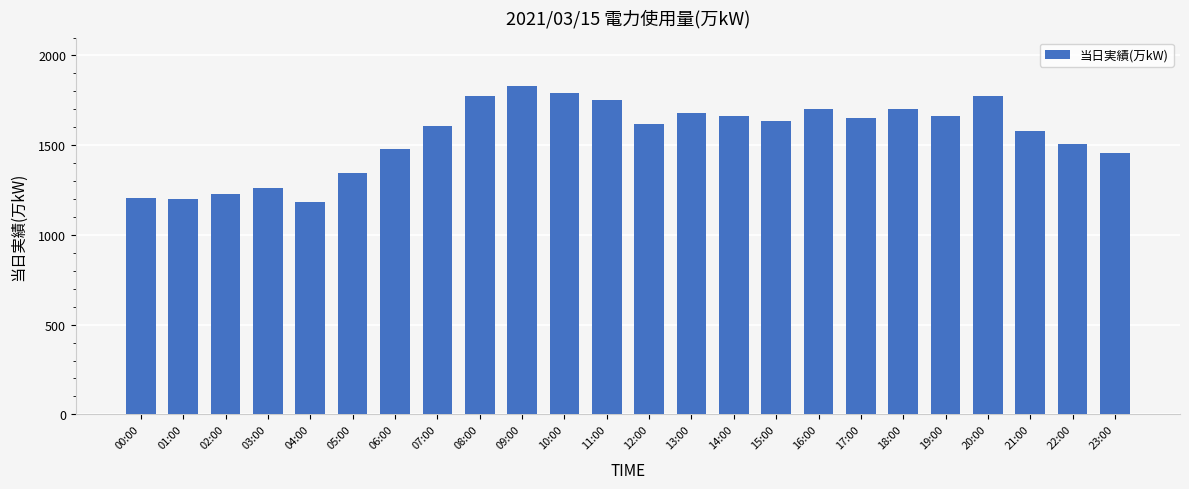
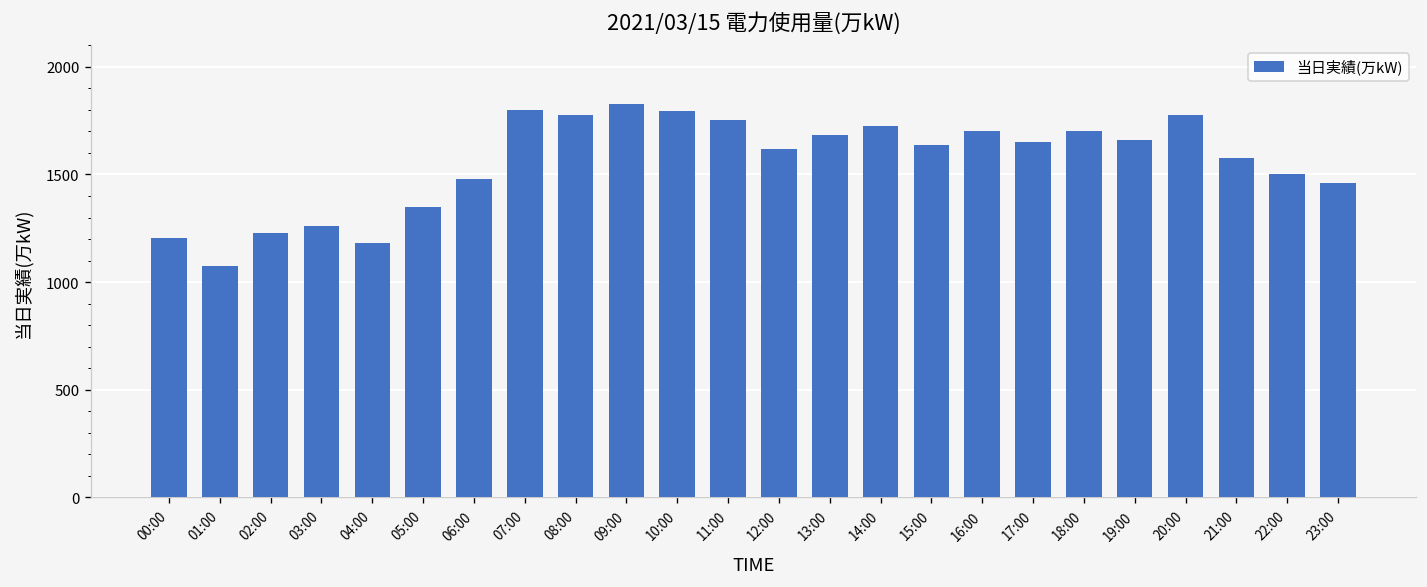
01:00: 1200 -> 1080
07:00: 1610 -> 1800
14:00: 1660 -> 1720
